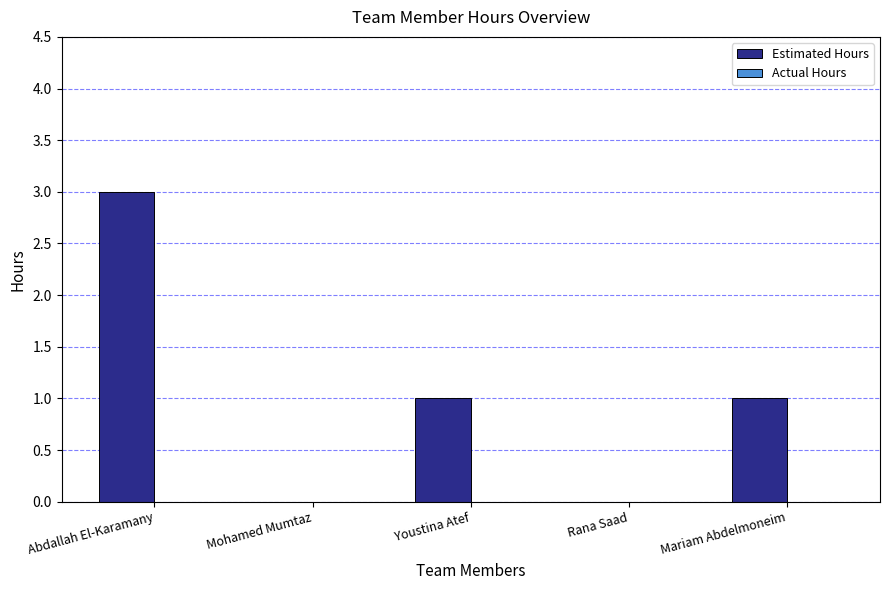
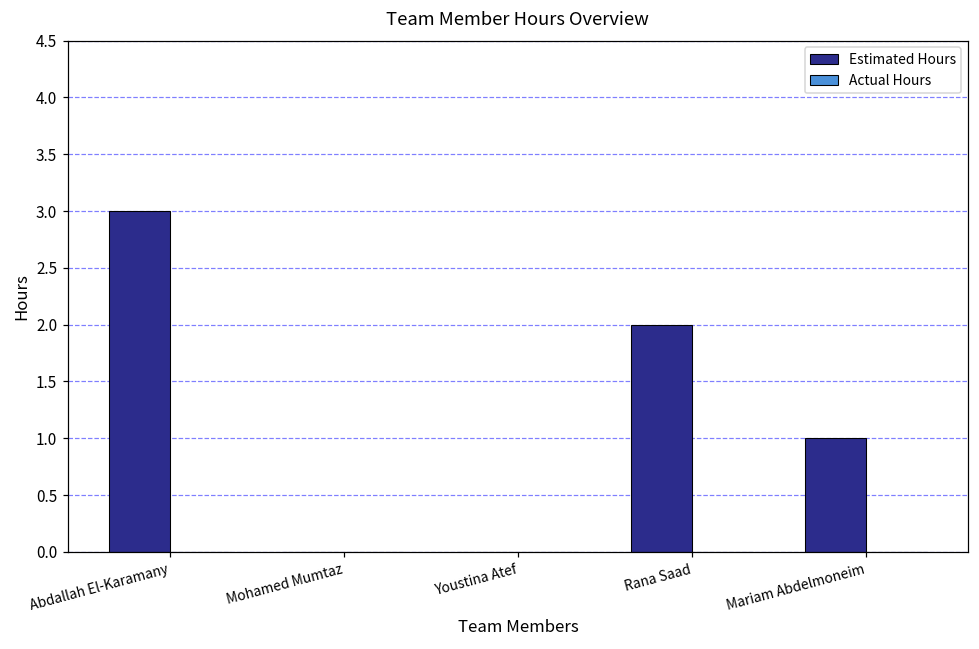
Estimated Hours, Youstina Atef: 1 -> 0
Estimated Hours, Rana Saad: 0 -> 2
